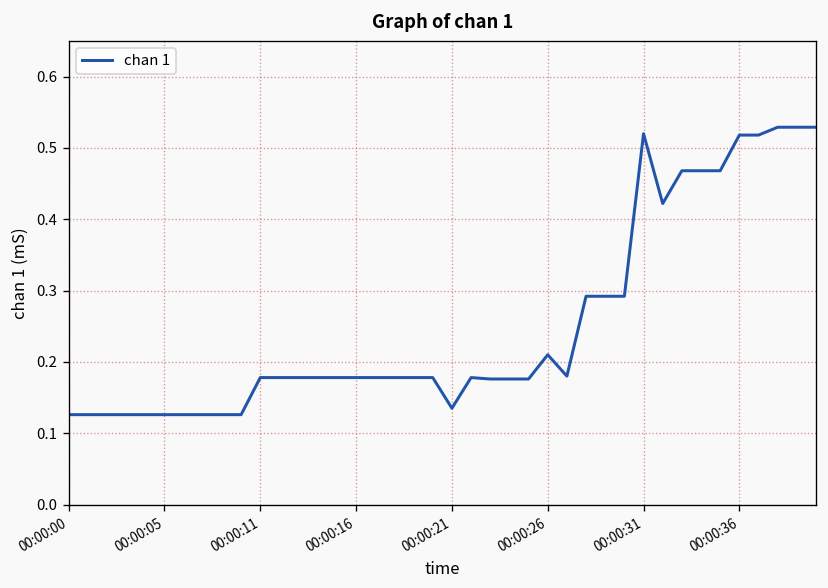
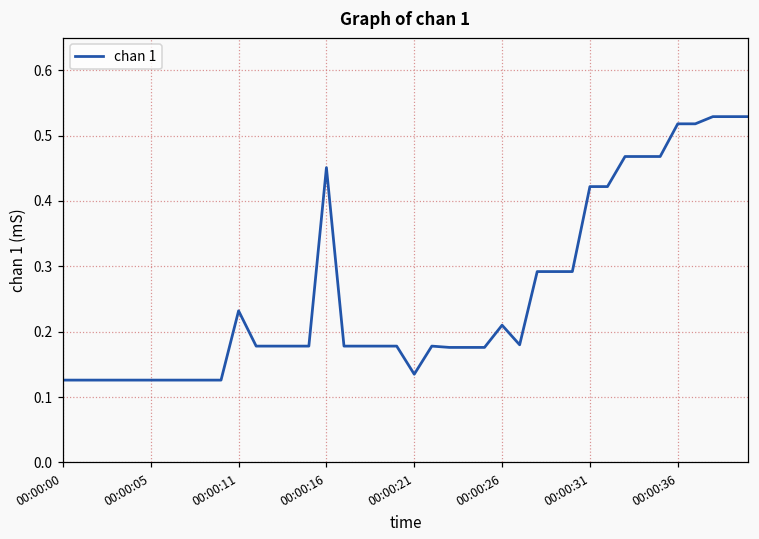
00:00:11: 0.18 -> 0.23
00:00:16: 0.18 -> 0.45
00:00:31: 0.52 -> 0.42
